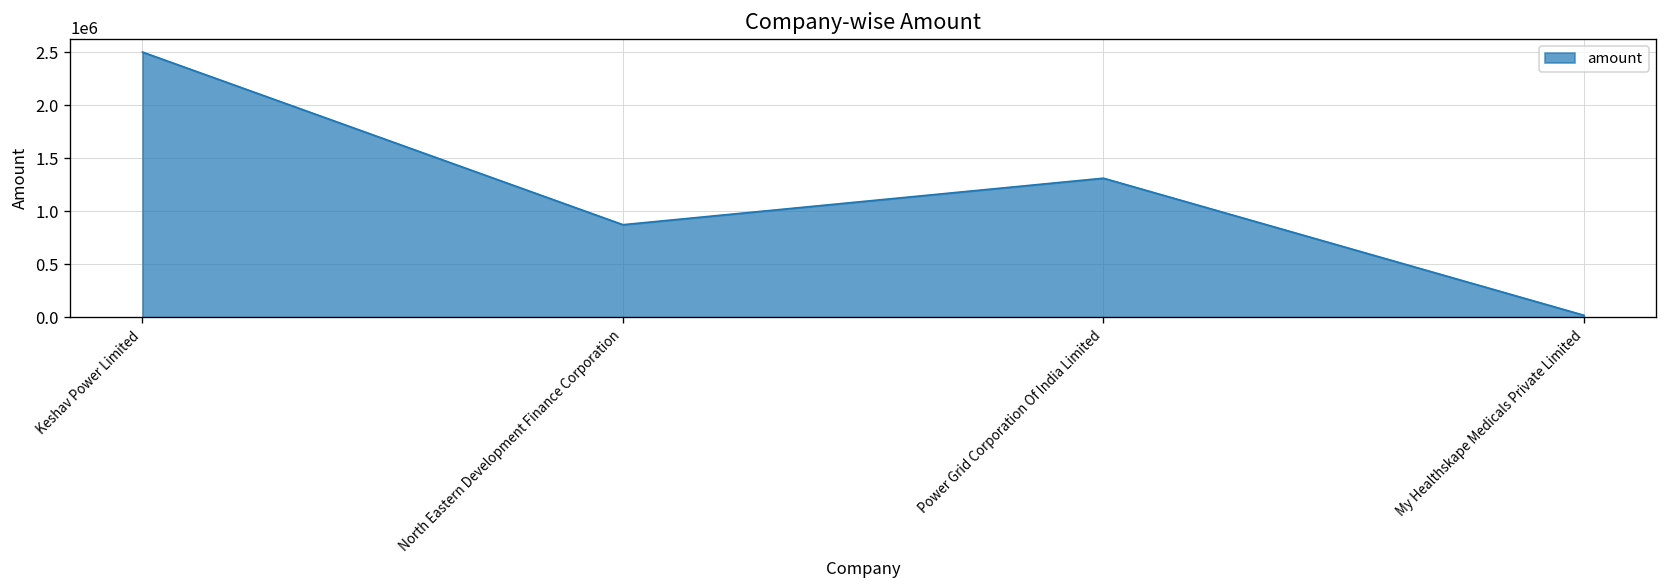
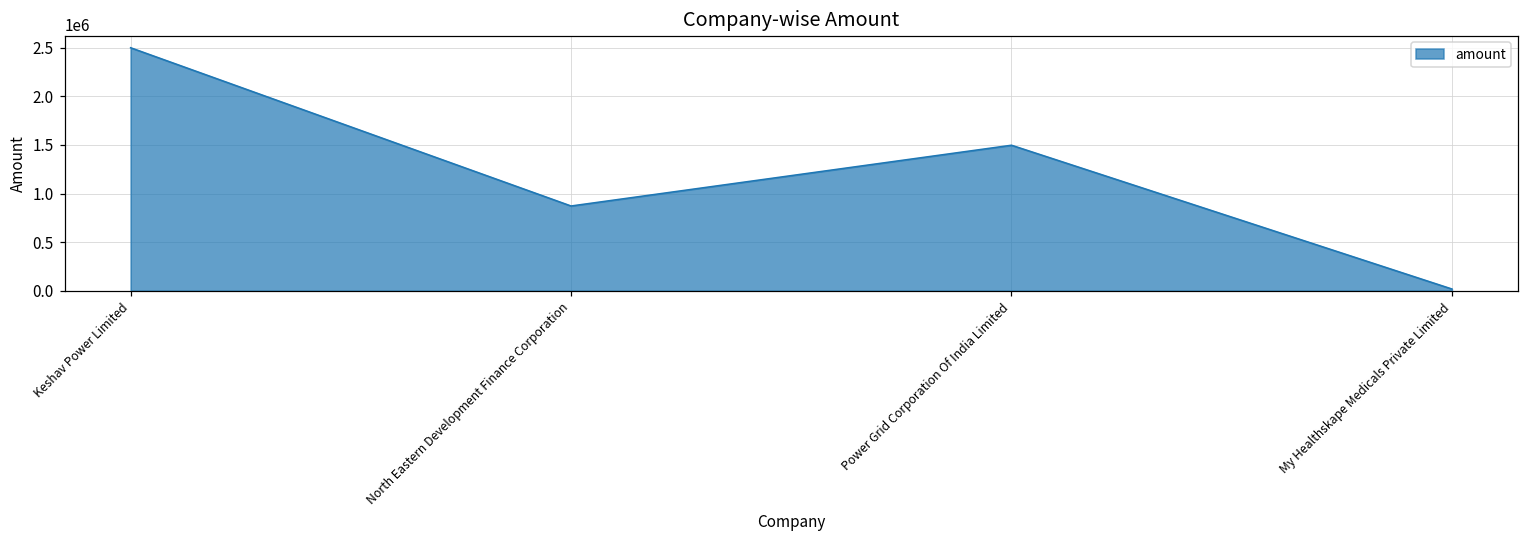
Power Grid Corporation Of India Limited: 1300000 -> 1500000
